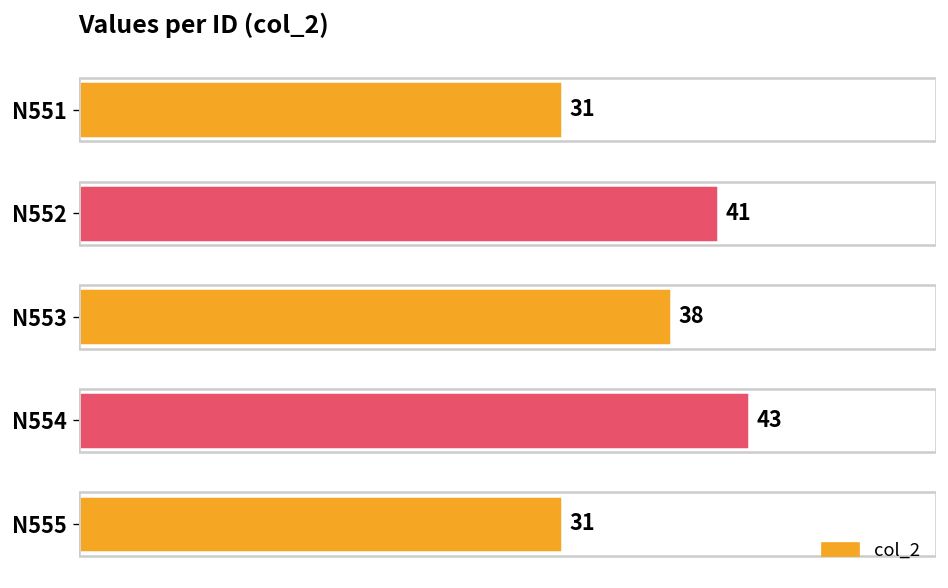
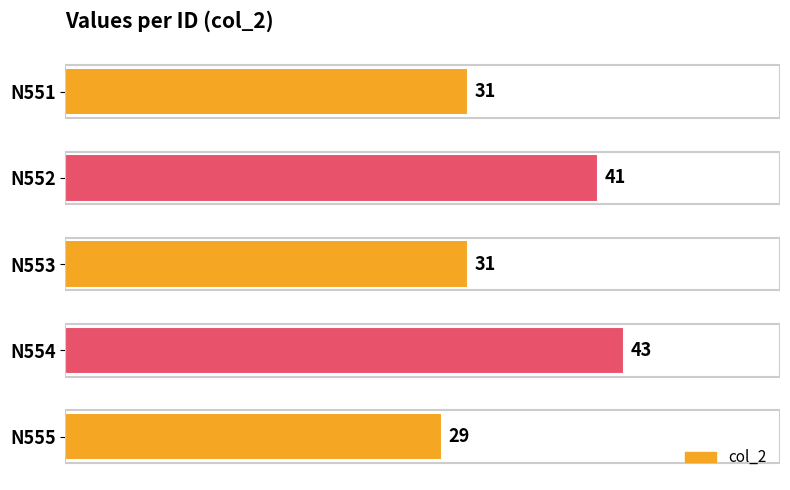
N553: 38 -> 31
N555: 31 -> 29
